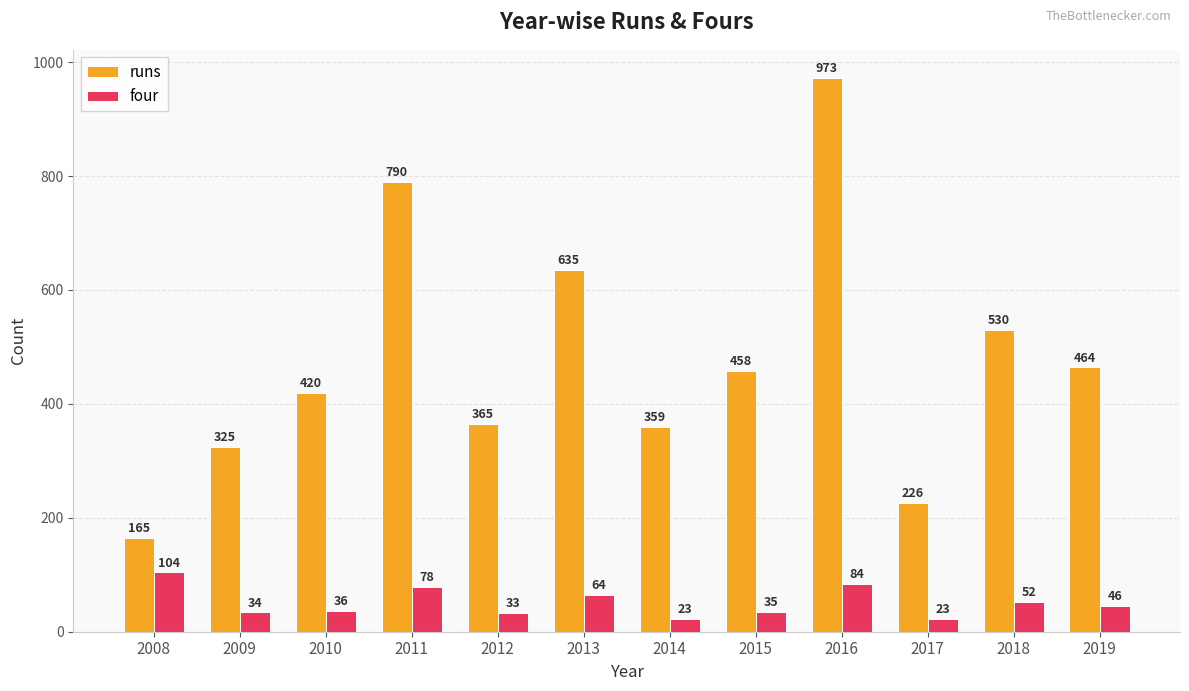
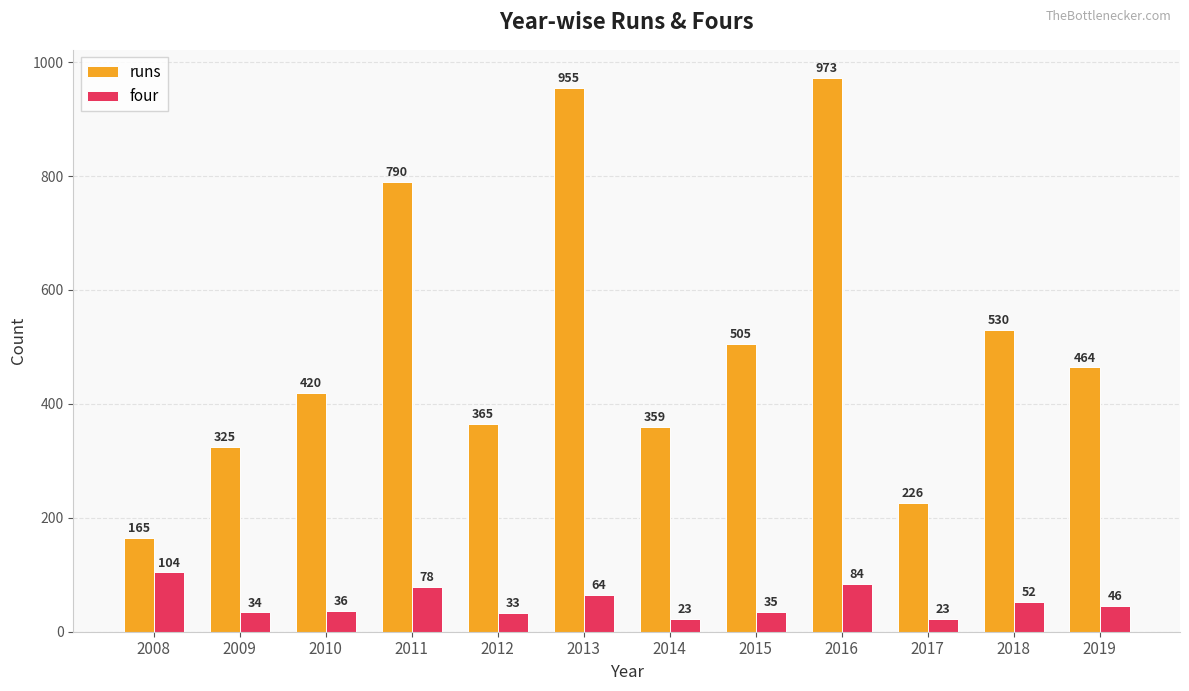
runs, 2013: 635 -> 955
runs, 2015: 458 -> 505
